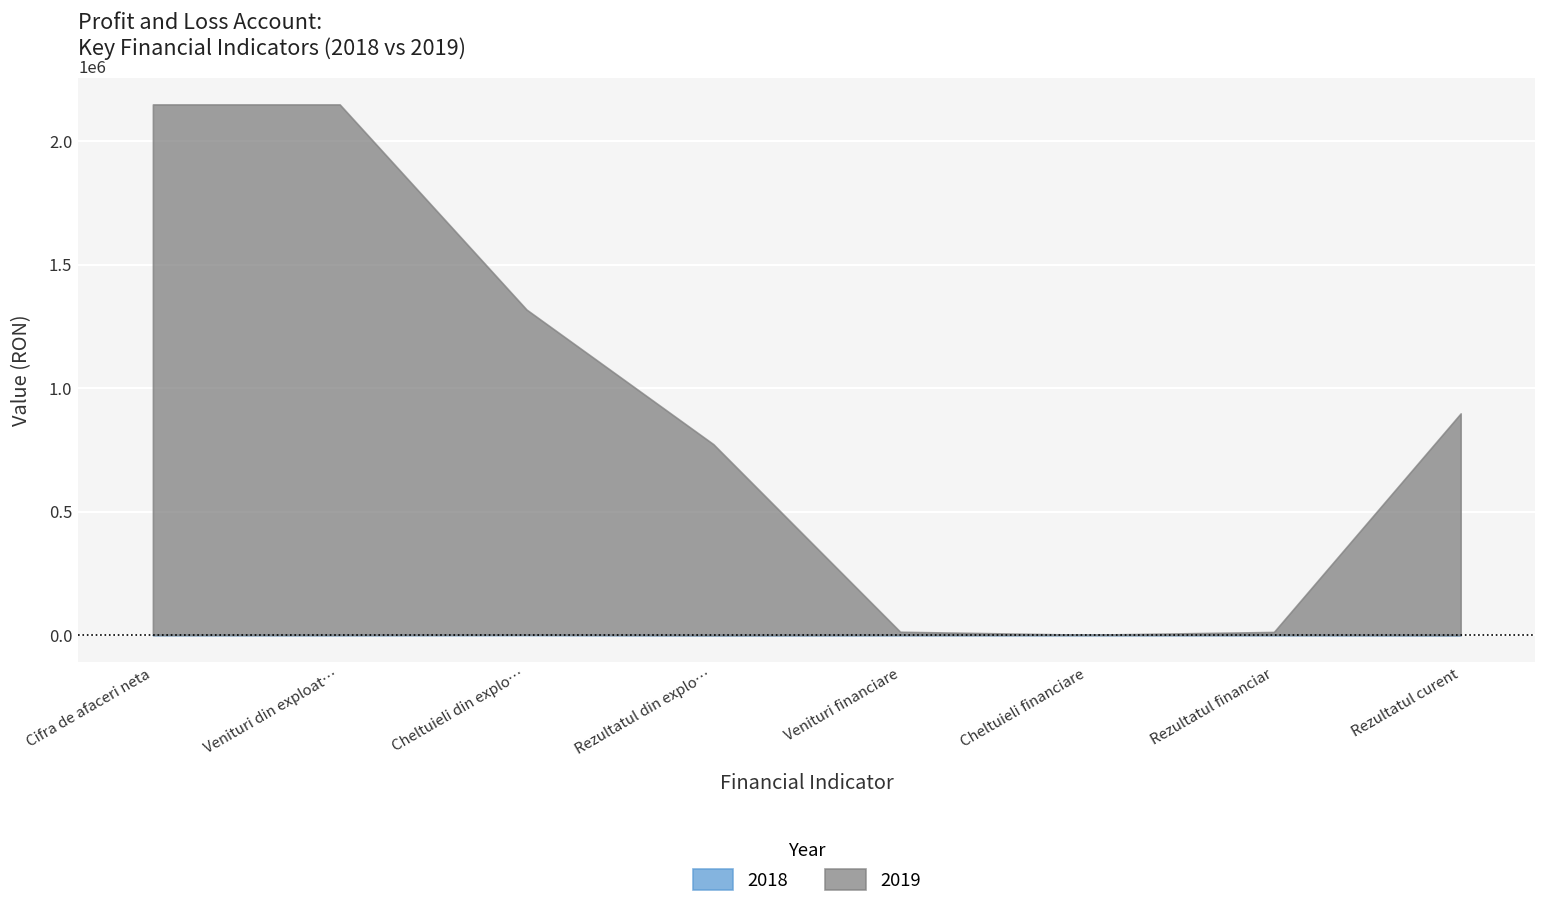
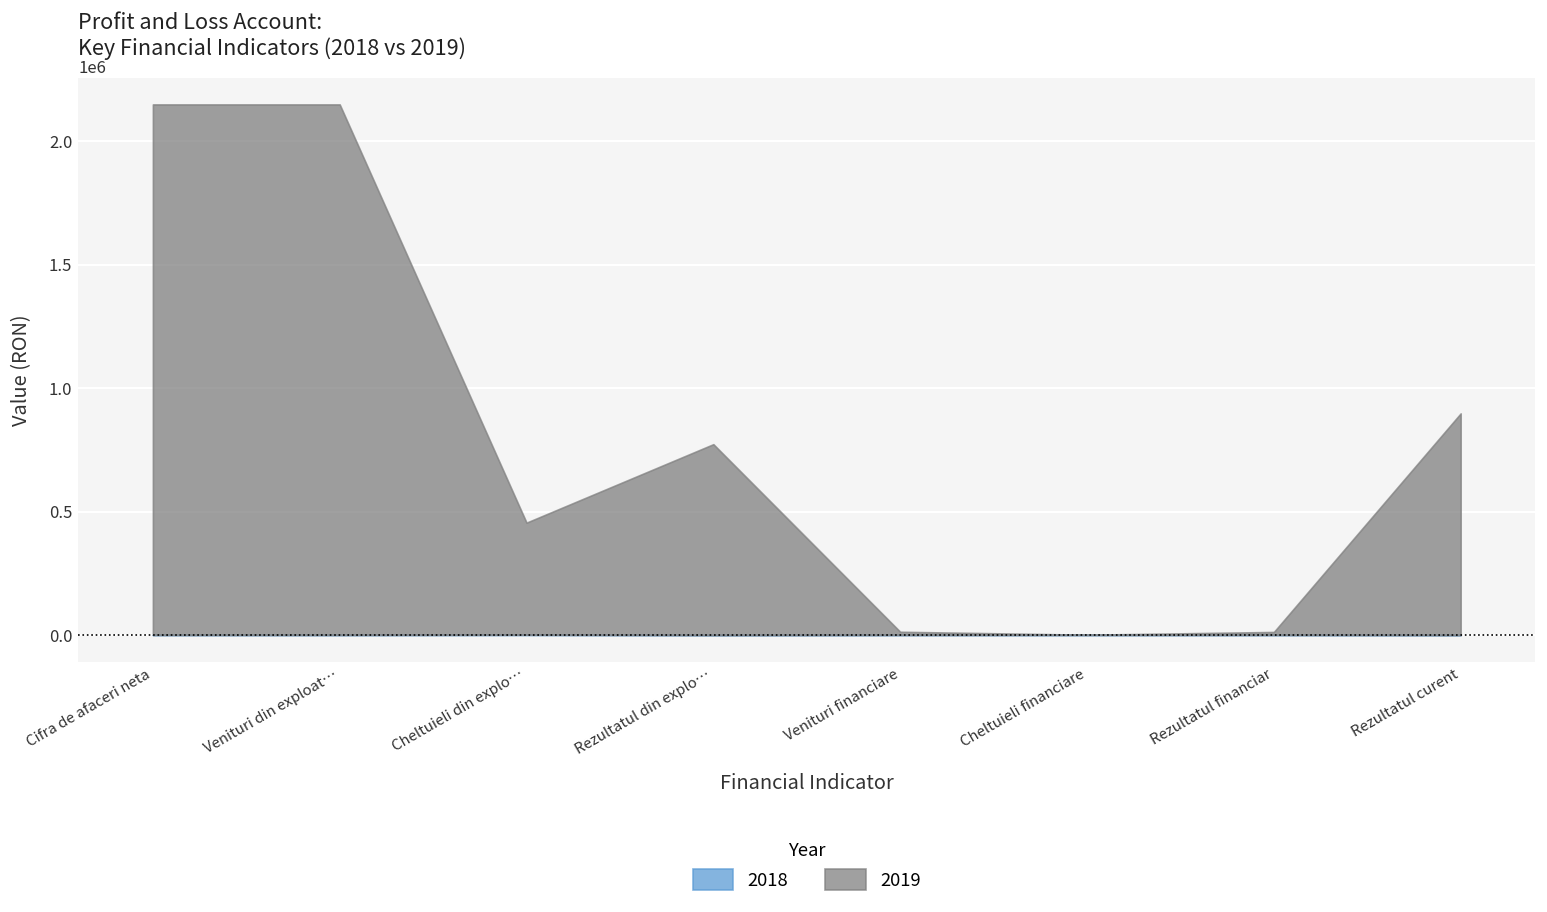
2019, Cheltuieli din explo…: 1320000 -> 450000
